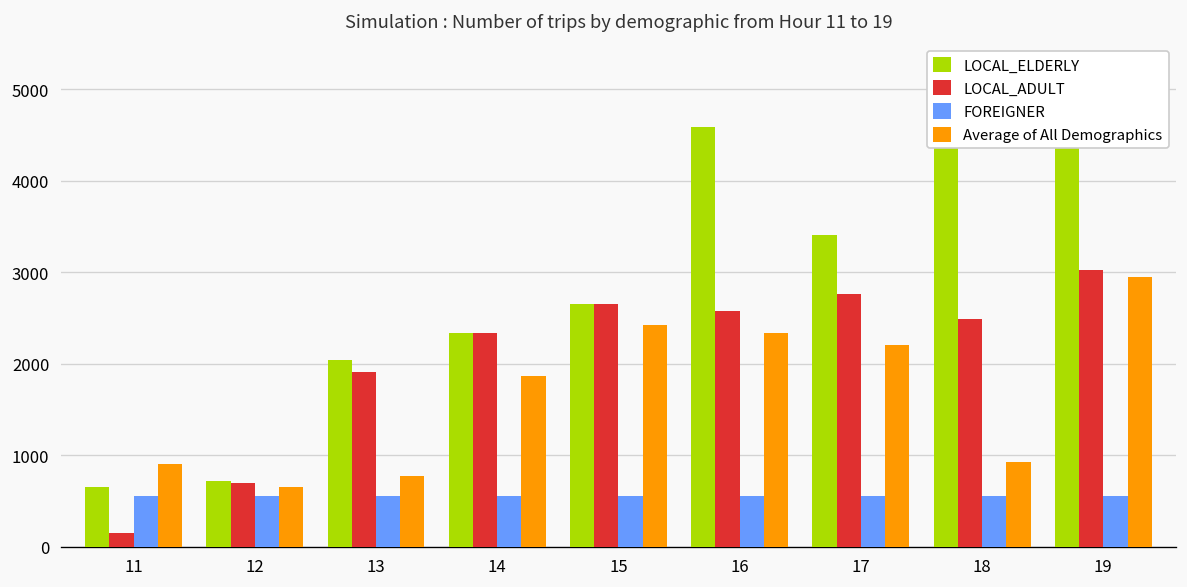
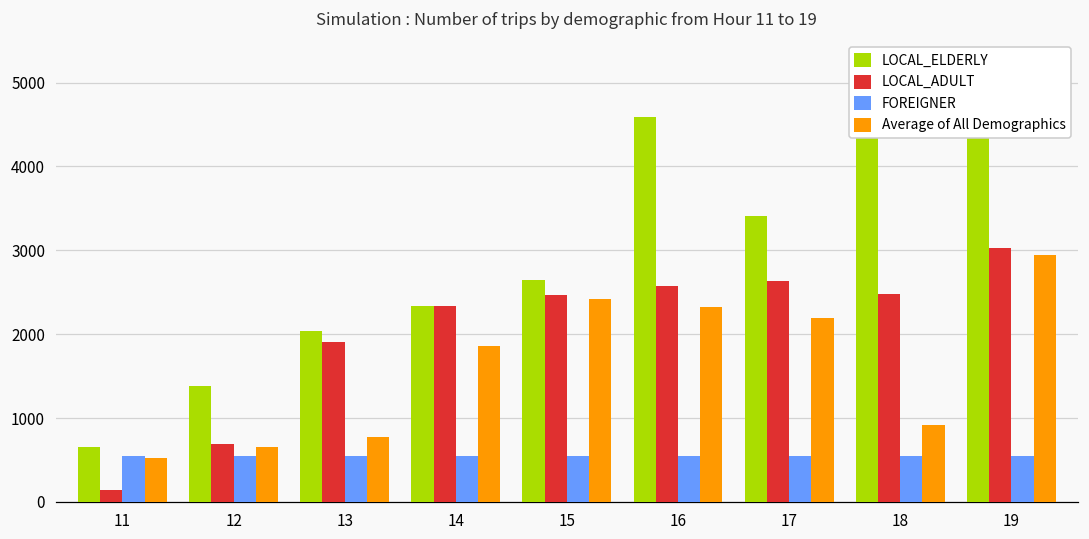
Average of All Demographics, 11: 900 -> 500
LOCAL_ELDERLY, 12: 700 -> 1400
LOCAL_ADULT, 15: 2600 -> 2500
LOCAL_ADULT, 17: 2800 -> 2600
